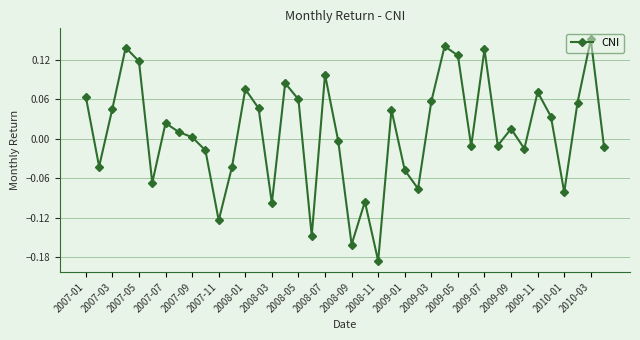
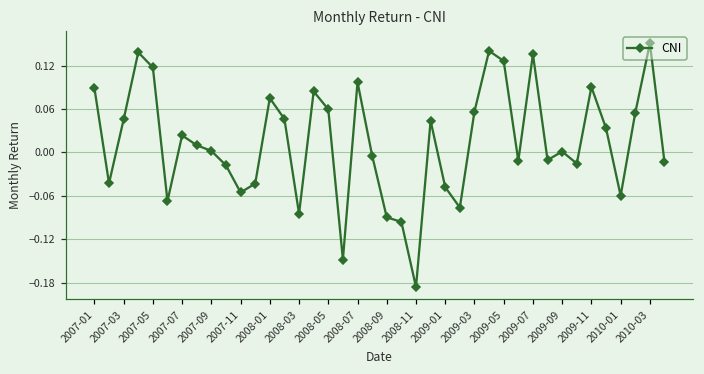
2007-01: 0.06 -> 0.09
2007-11: -0.12 -> -0.06
2008-03: -0.10 -> -0.08
2008-09: -0.16 -> -0.09
2009-09: 0.01 -> 0.00
2009-11: 0.07 -> 0.09
2010-01: -0.08 -> -0.06
